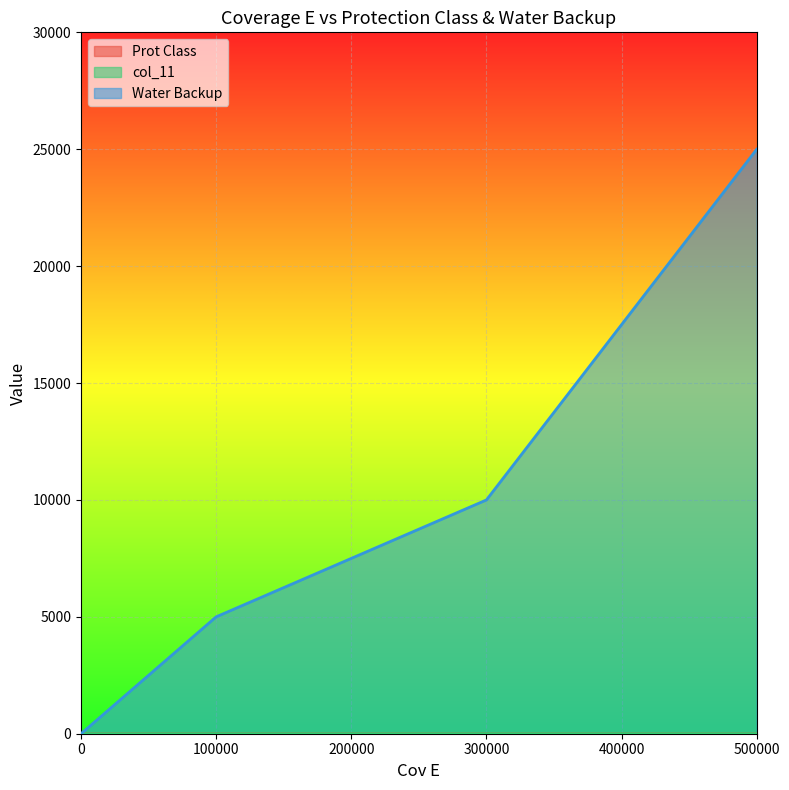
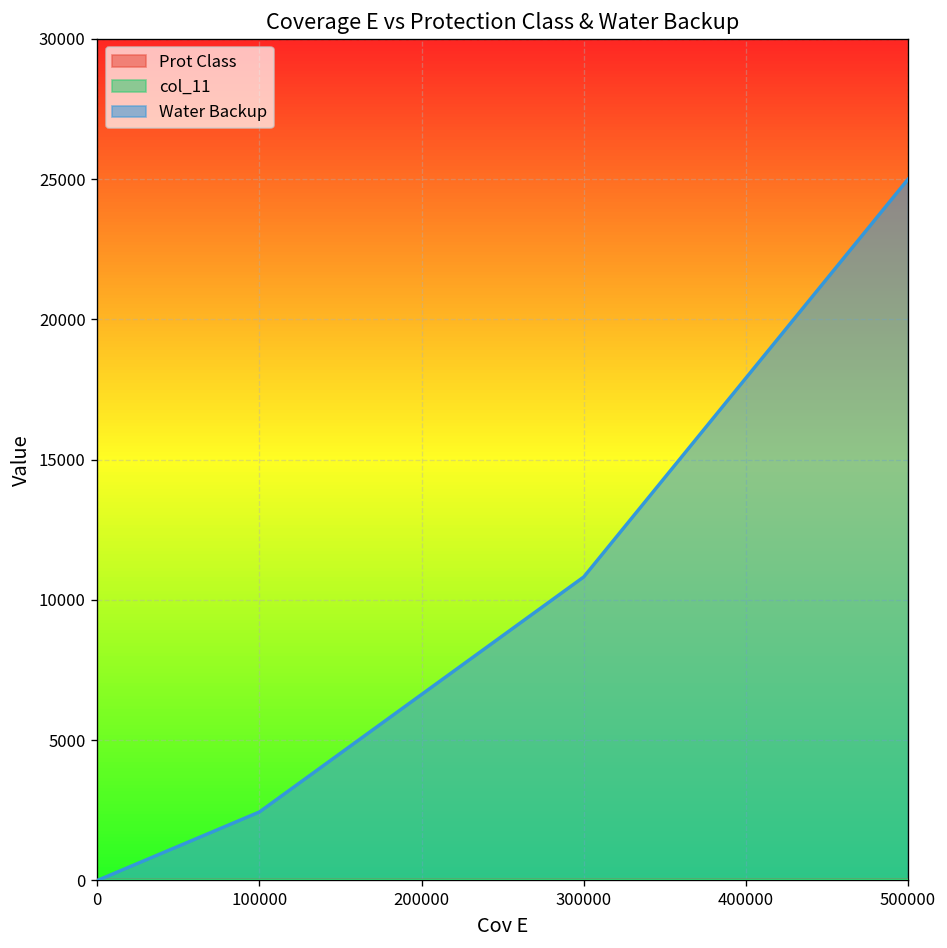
Water Backup, 100000: 5000 -> 2400
Water Backup, 300000: 10000 -> 10800
